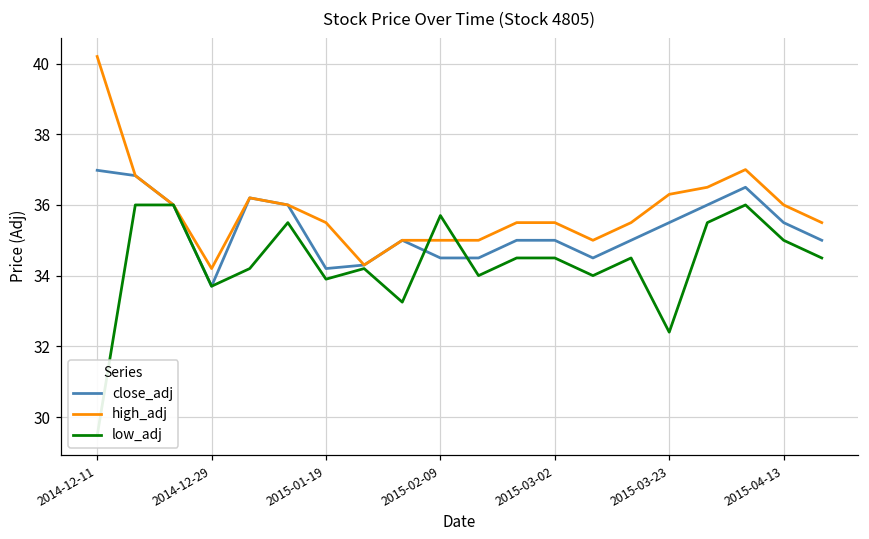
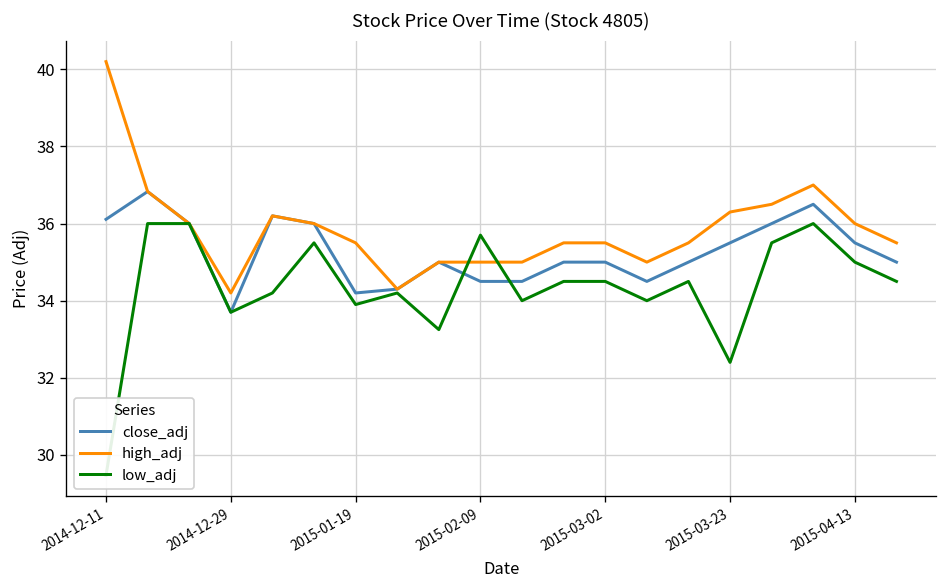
close_adj, 2014-12-11: 37.0 -> 36.1
